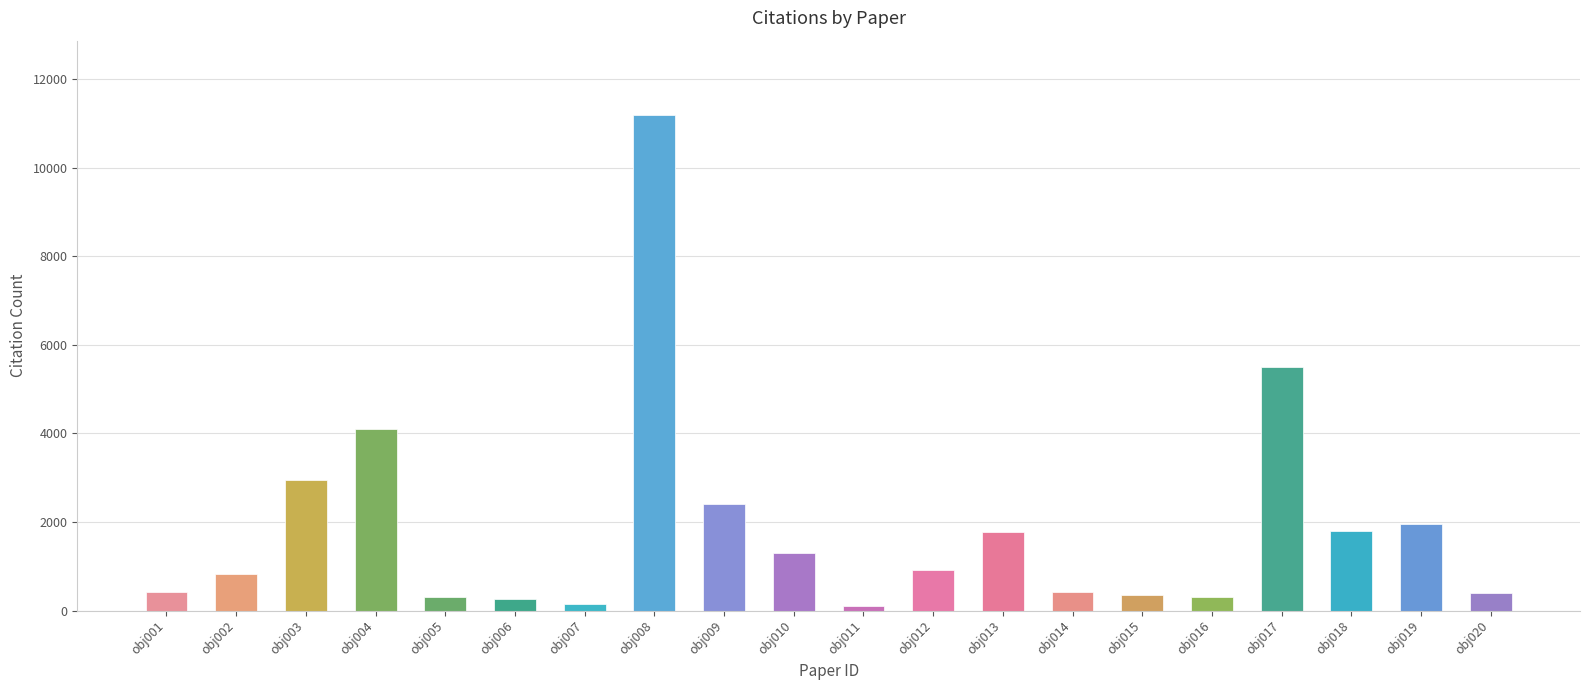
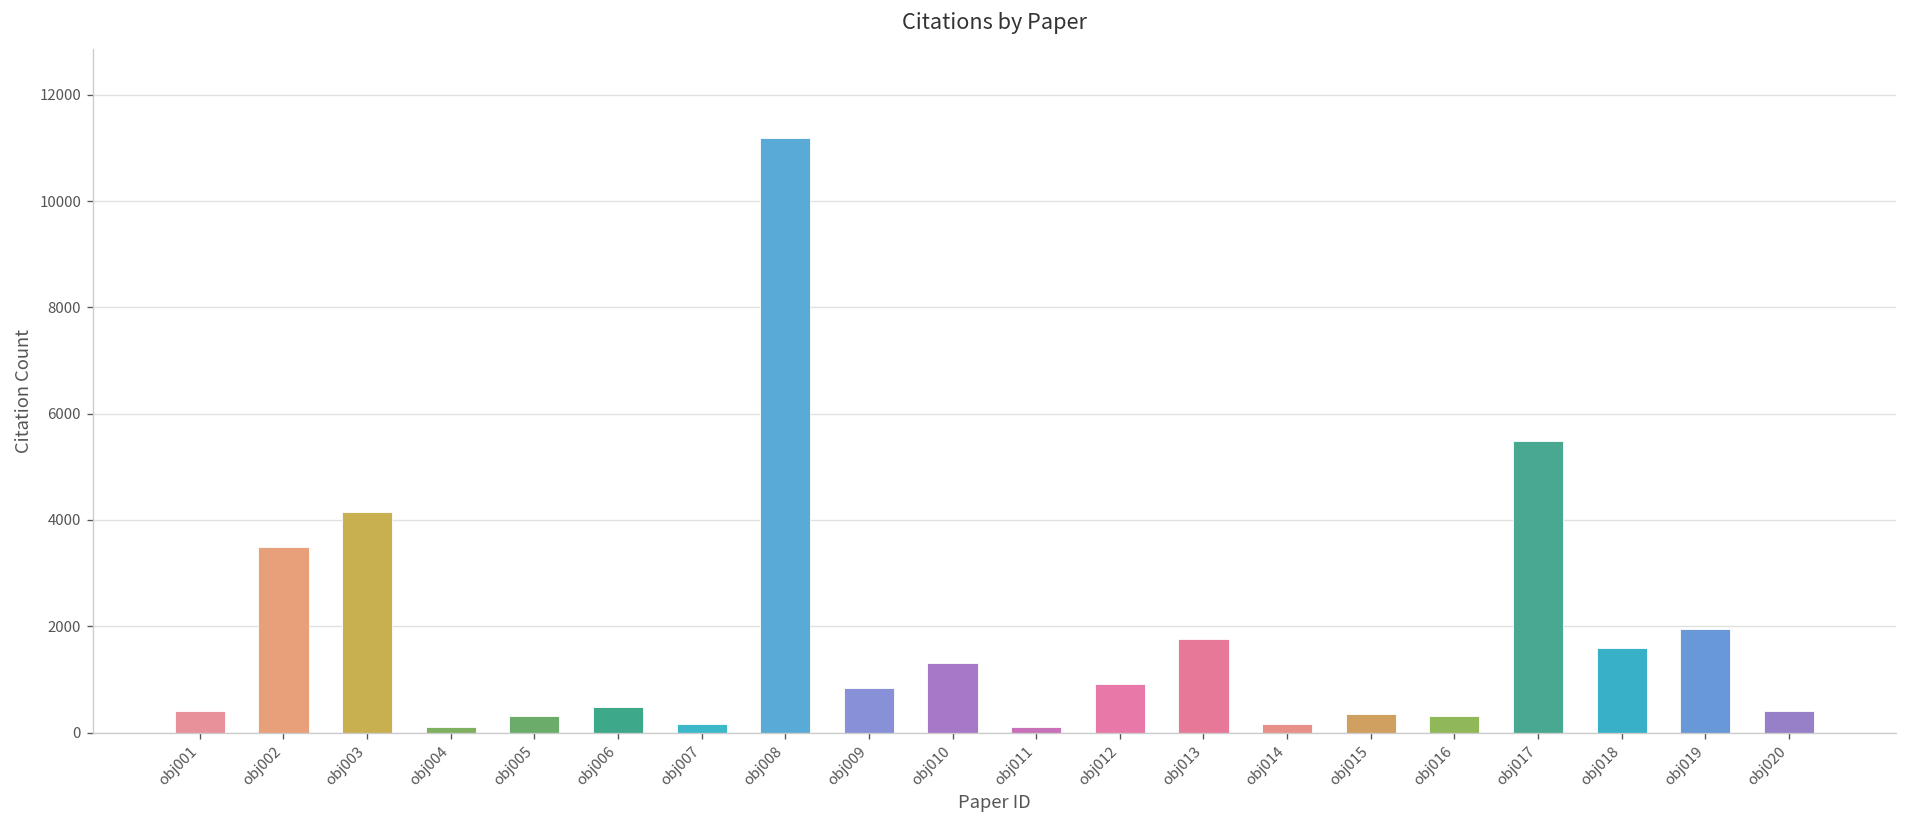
obj002: 800 -> 3500
obj003: 3000 -> 4100
obj004: 4100 -> 100
obj006: 300 -> 500
obj009: 2400 -> 800
obj014: 400 -> 200
obj018: 1800 -> 1600
